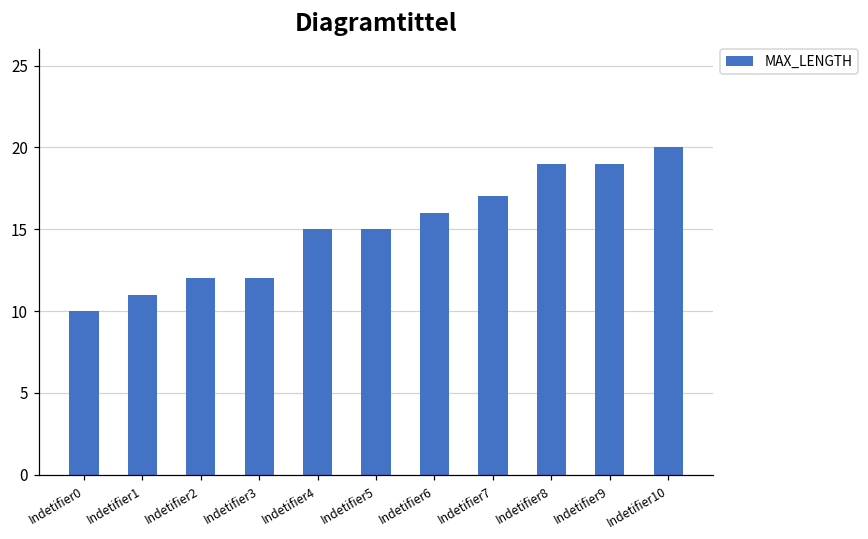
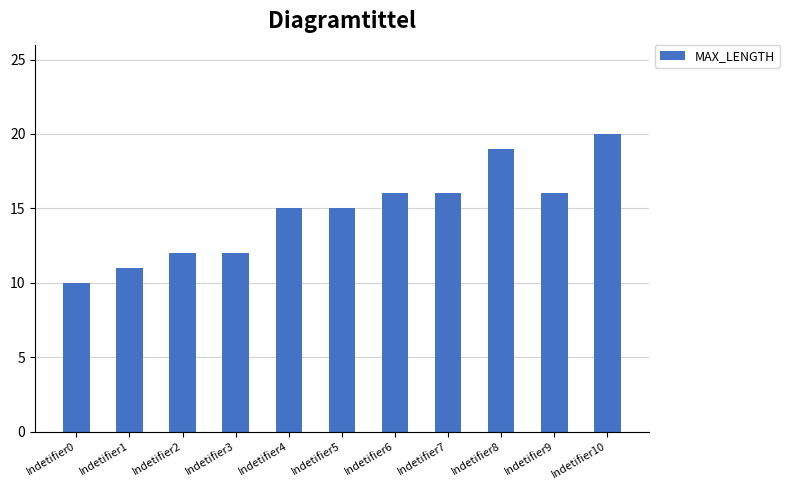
Indetifier7: 17 -> 16
Indetifier9: 19 -> 16
